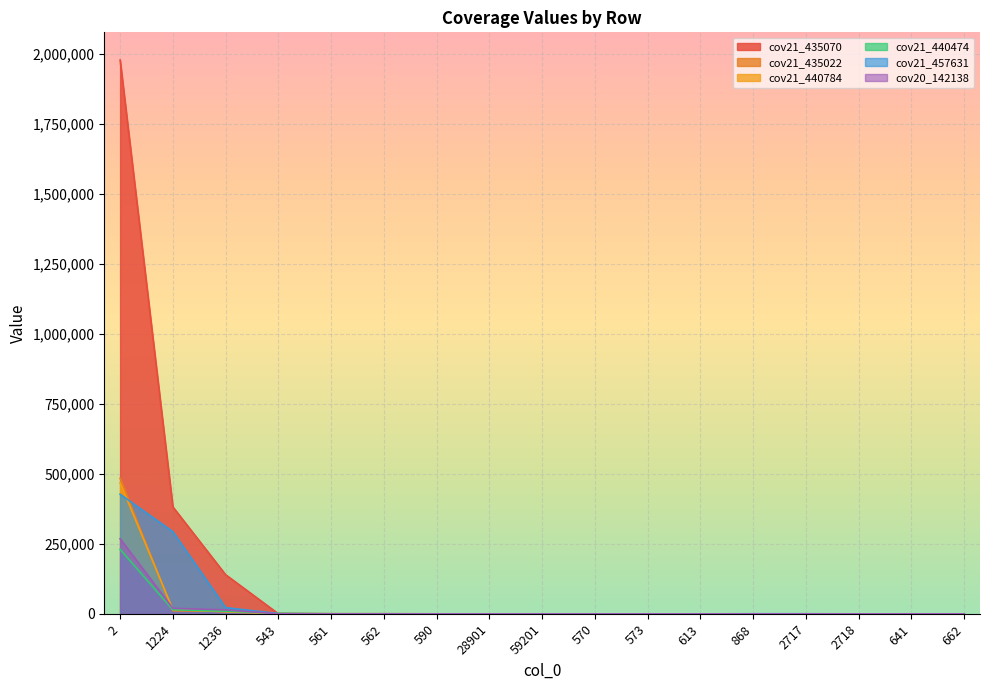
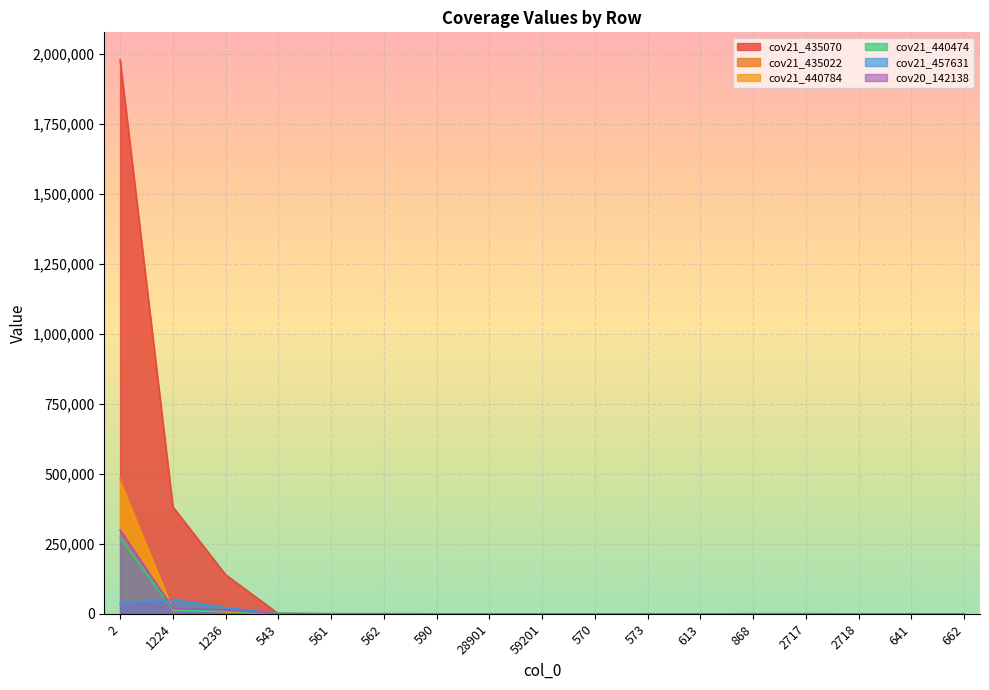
cov21_440474, 2: 230,000 -> 270,000
cov21_457631, 2: 430,000 -> 40,000
cov20_142138, 2: 270,000 -> 300,000
cov21_457631, 1224: 290,000 -> 50,000
